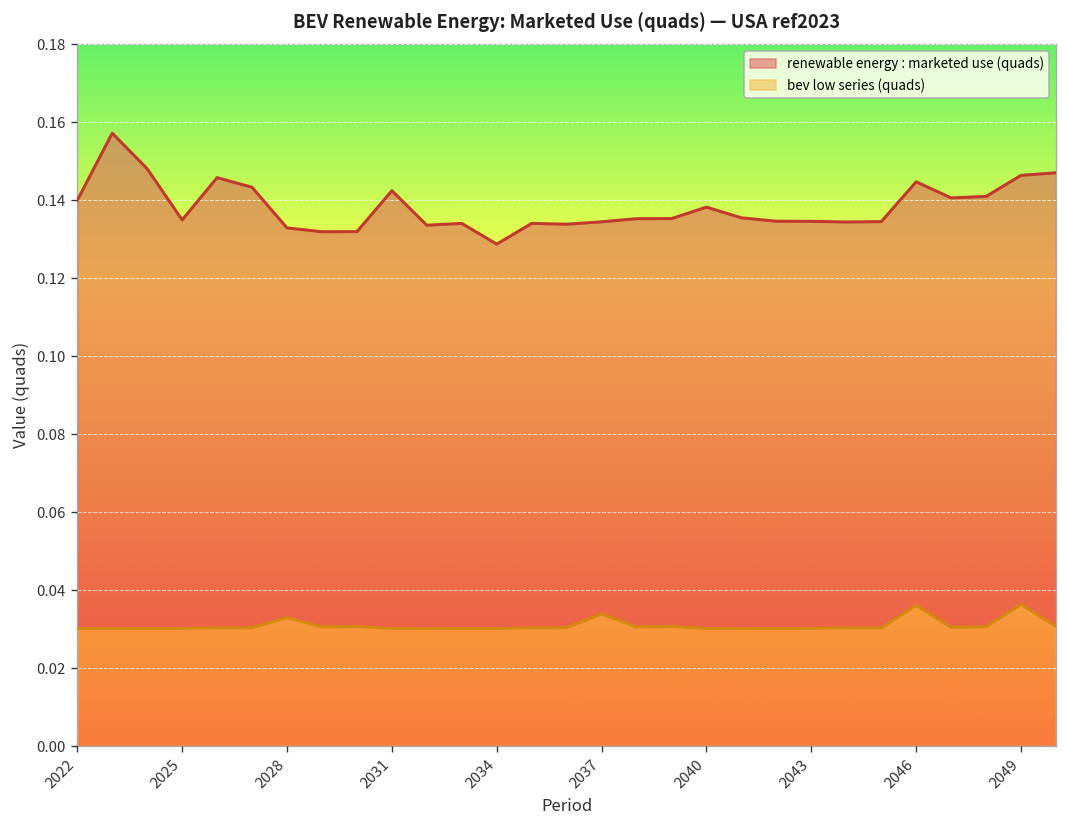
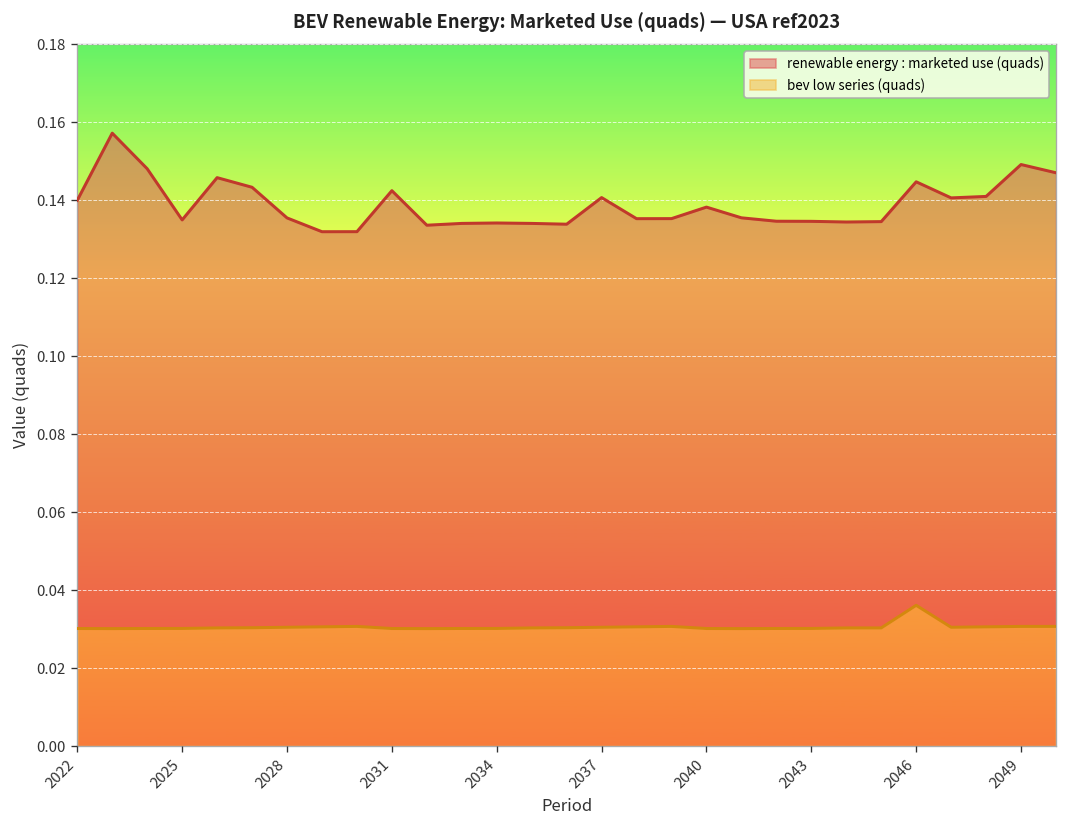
renewable energy : marketed use (quads), 2028: 0.133 -> 0.135
bev low series (quads), 2028: 0.033 -> 0.030
renewable energy : marketed use (quads), 2034: 0.129 -> 0.134
renewable energy : marketed use (quads), 2037: 0.134 -> 0.141
bev low series (quads), 2037: 0.034 -> 0.030
renewable energy : marketed use (quads), 2049: 0.146 -> 0.149
bev low series (quads), 2049: 0.036 -> 0.031
